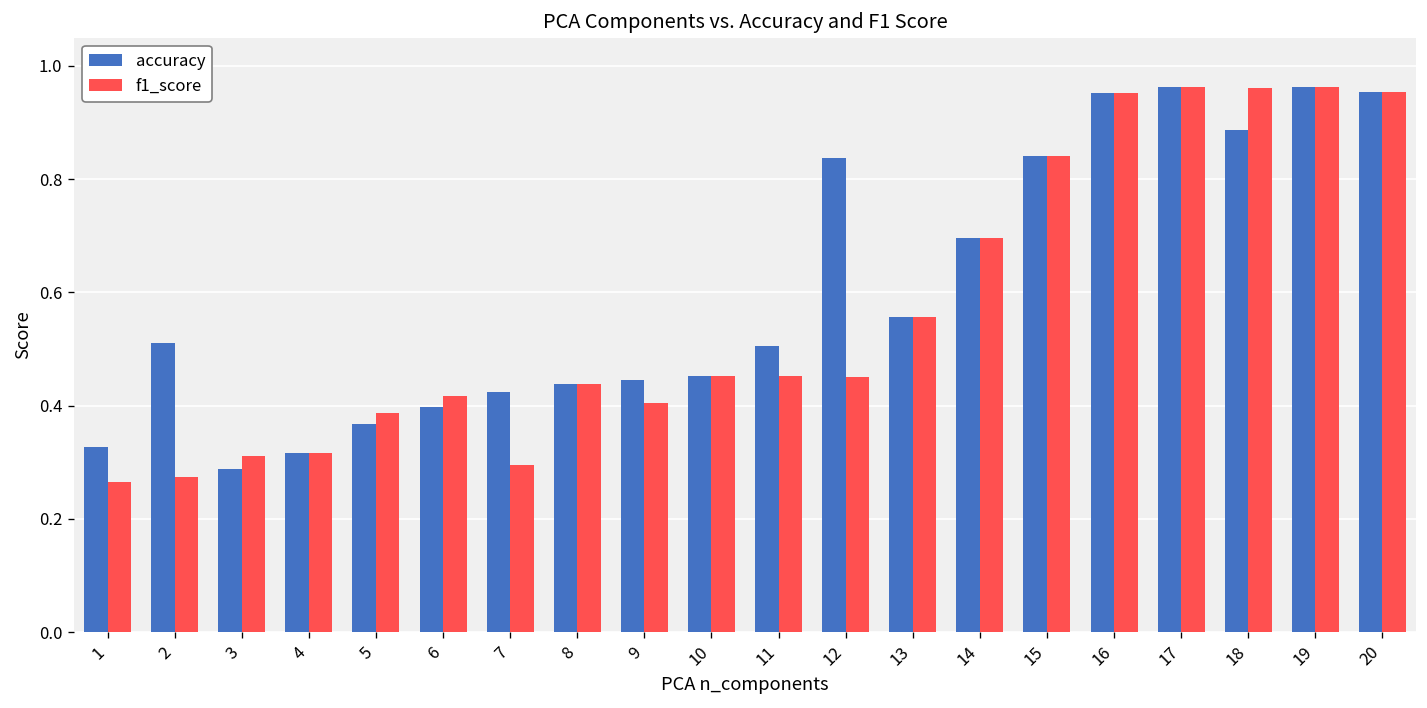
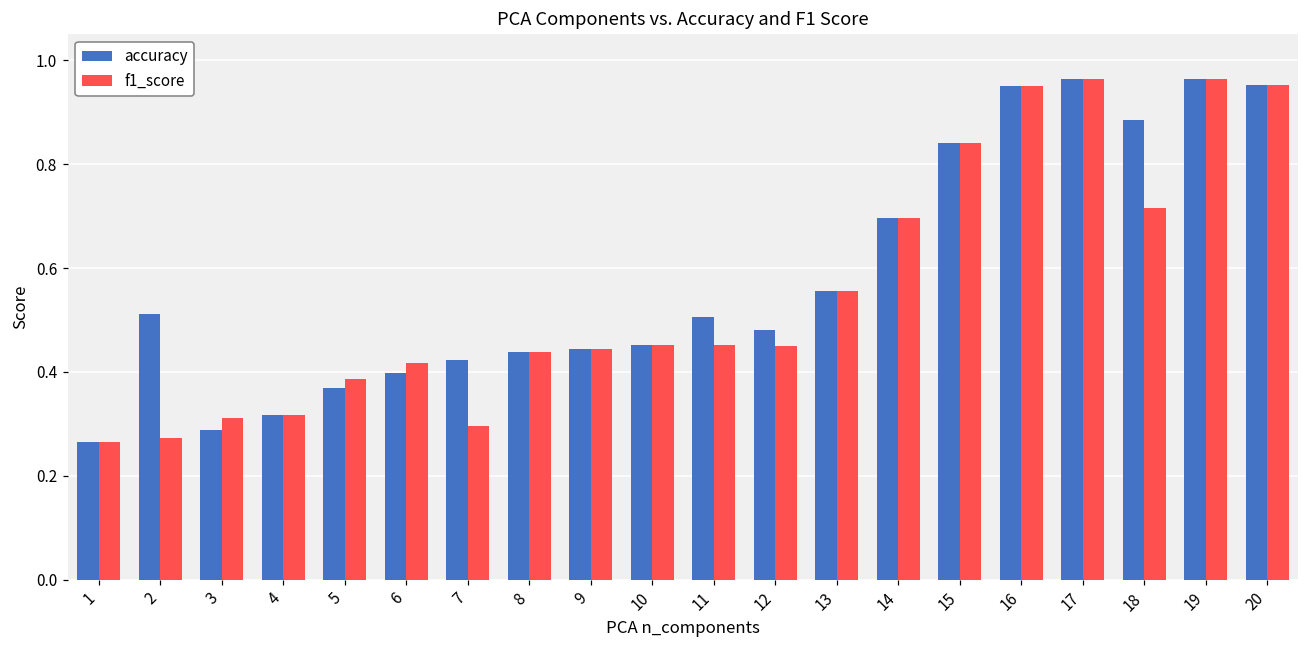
accuracy, 1: 0.33 -> 0.27
f1_score, 9: 0.40 -> 0.45
accuracy, 12: 0.84 -> 0.48
f1_score, 18: 0.96 -> 0.72
